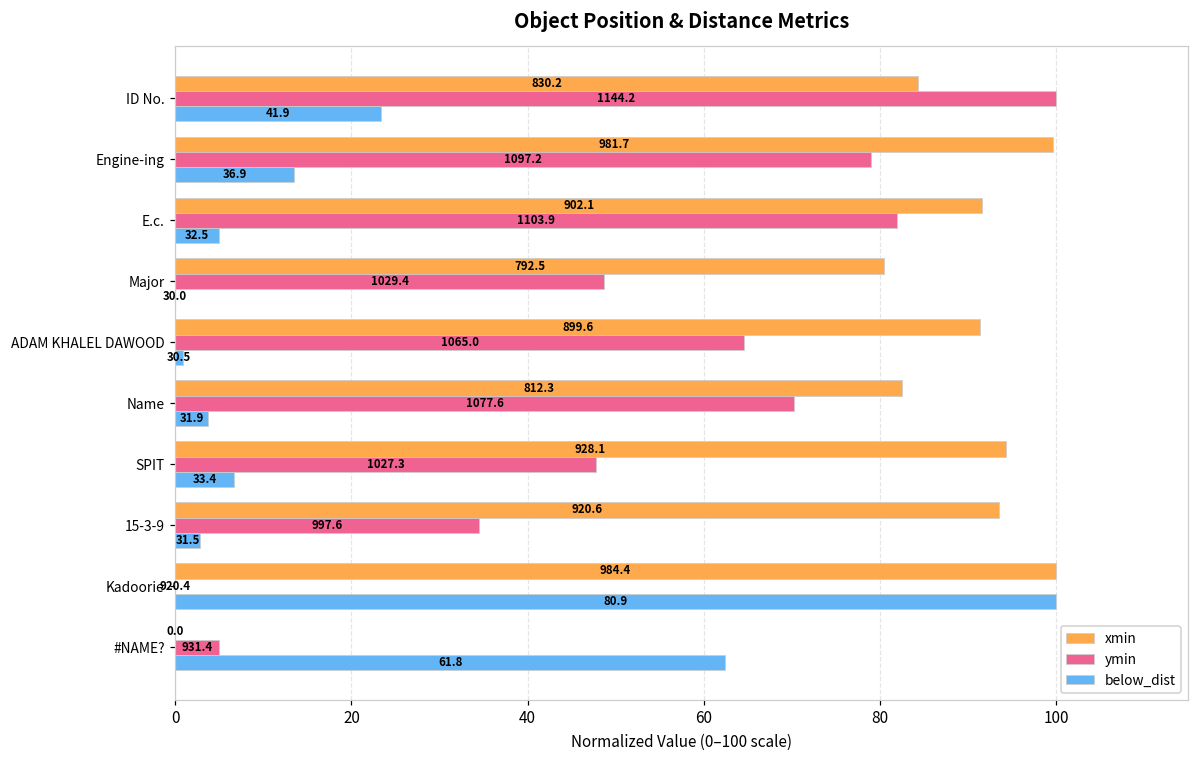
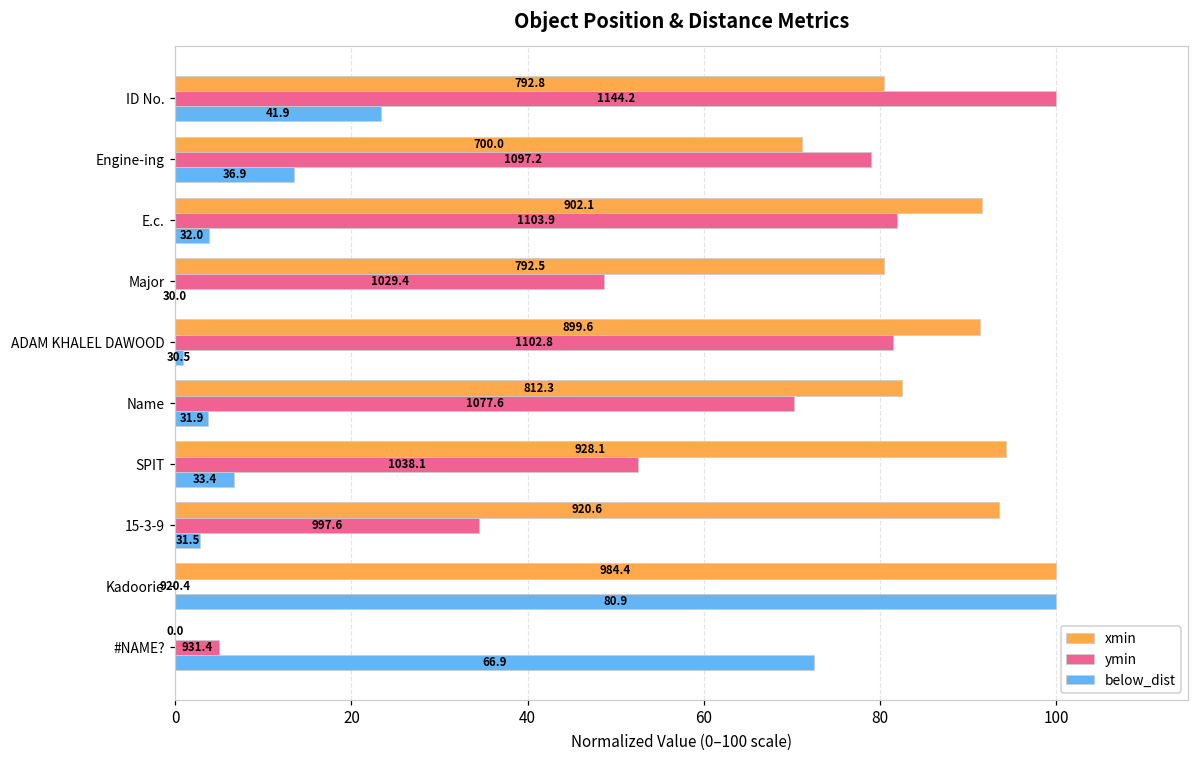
xmin, ID No.: 830.2 -> 792.8
xmin, Engine-ing: 981.7 -> 700.0
below_dist, E.c.: 32.5 -> 32.0
ymin, ADAM KHALEL DAWOOD: 1065.0 -> 1102.8
ymin, SPIT: 1027.3 -> 1038.1
below_dist, #NAME?: 61.8 -> 66.9
